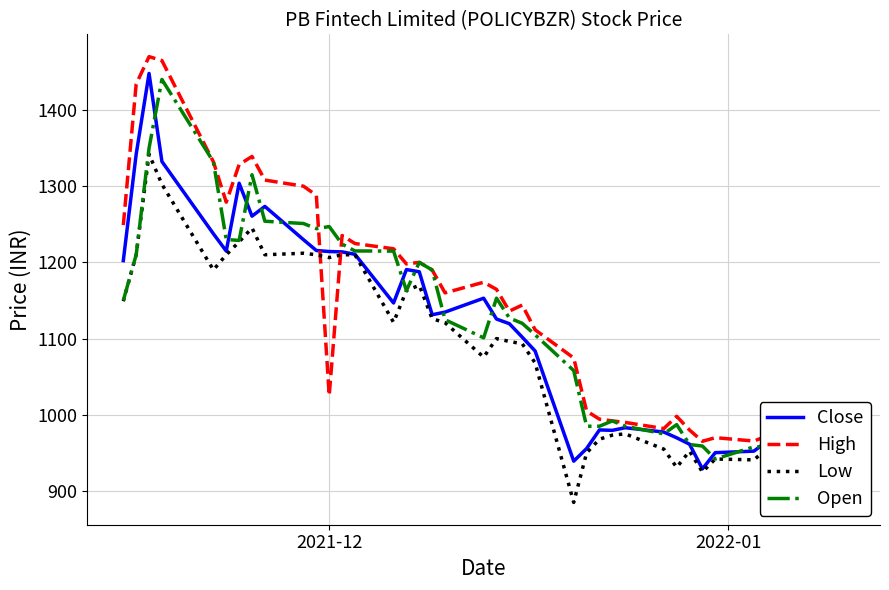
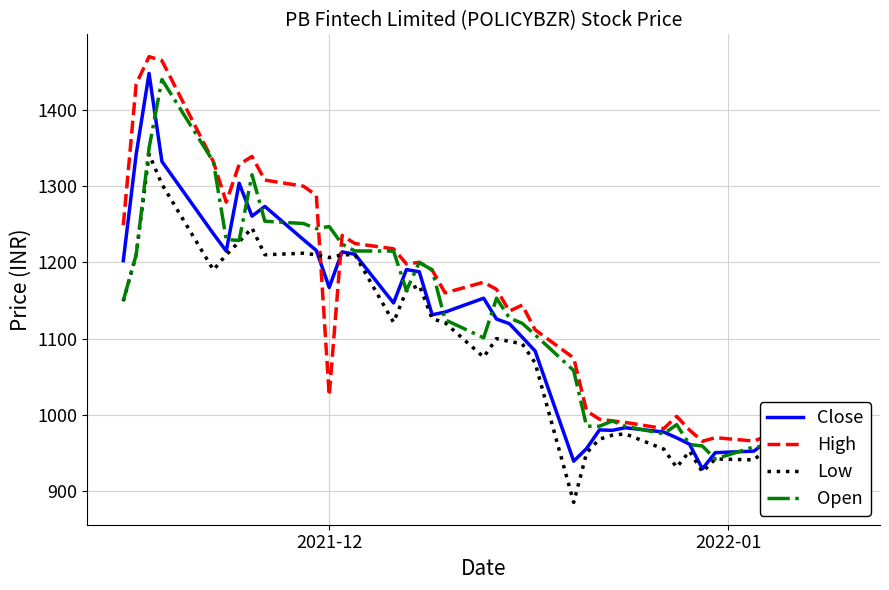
Close, 2021-12: 1210 -> 1170
